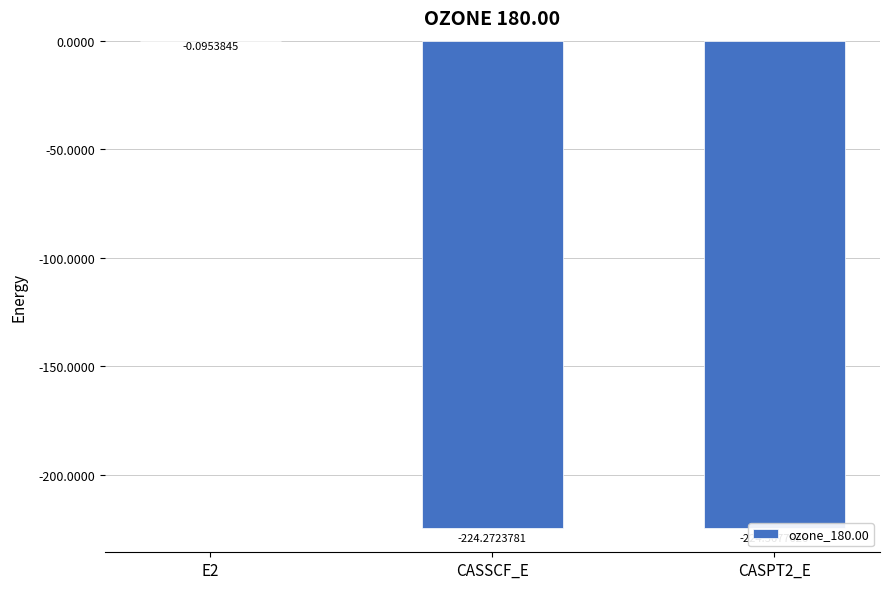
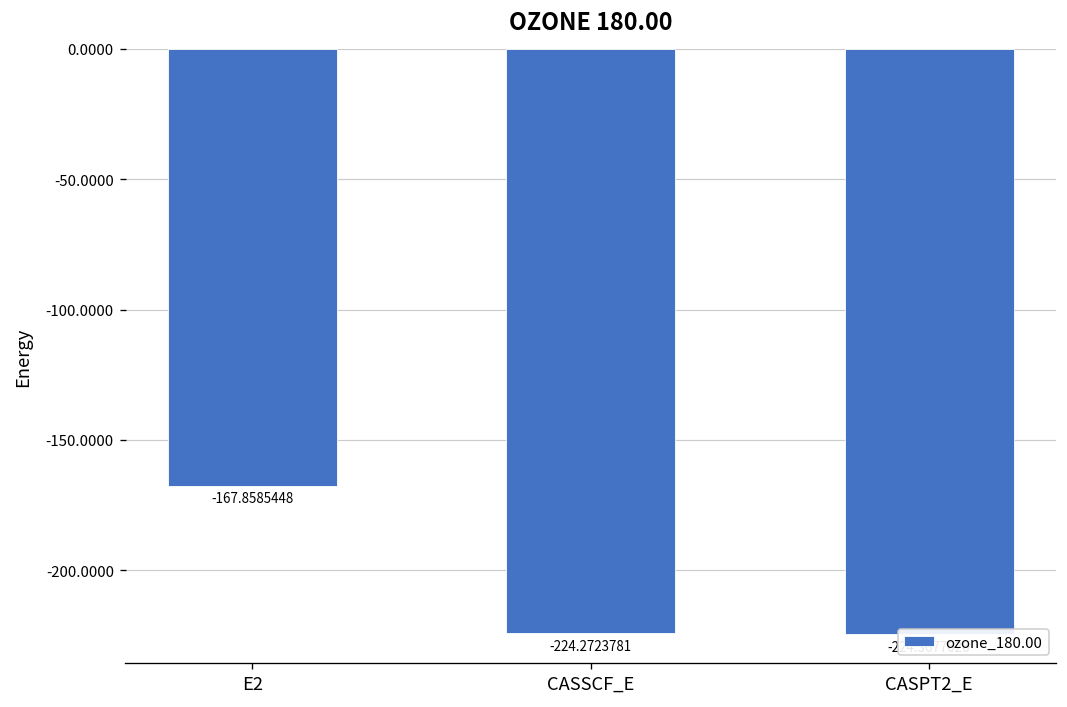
E2: -0.0953845 -> -167.8585448
